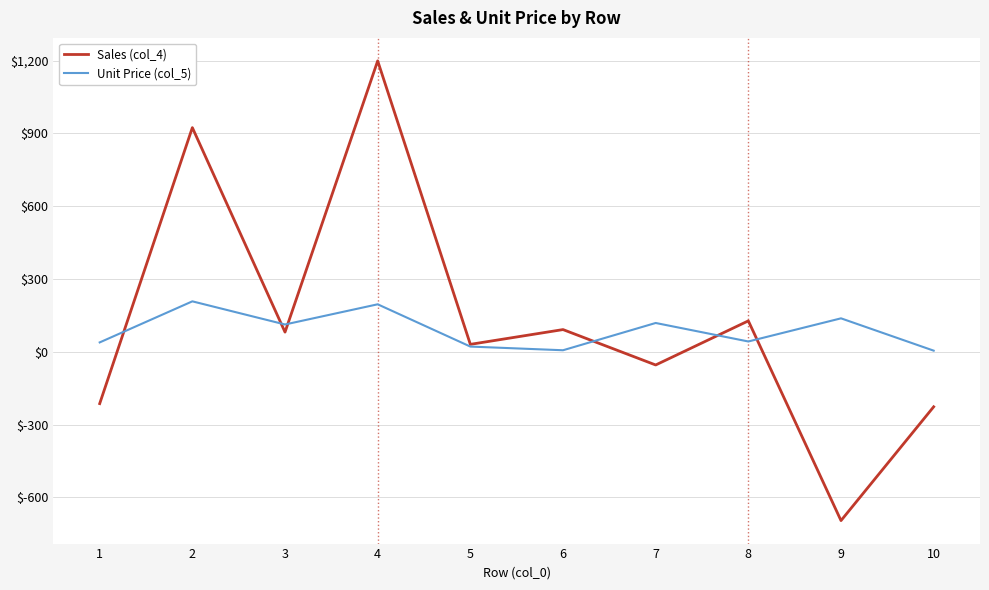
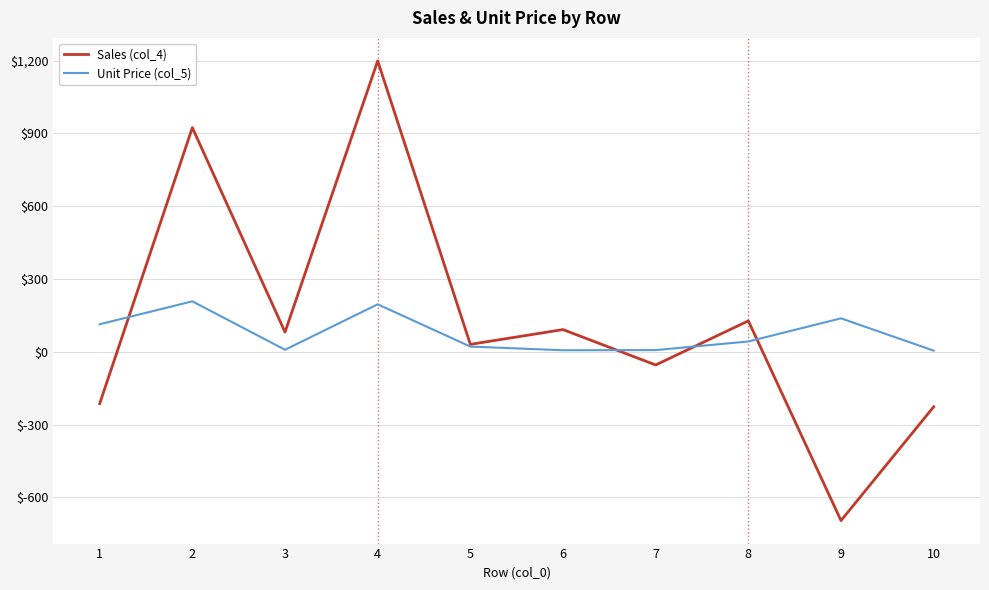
Unit Price (col_5), 1: $40 -> $110
Unit Price (col_5), 3: $110 -> $10
Unit Price (col_5), 7: $120 -> $10
